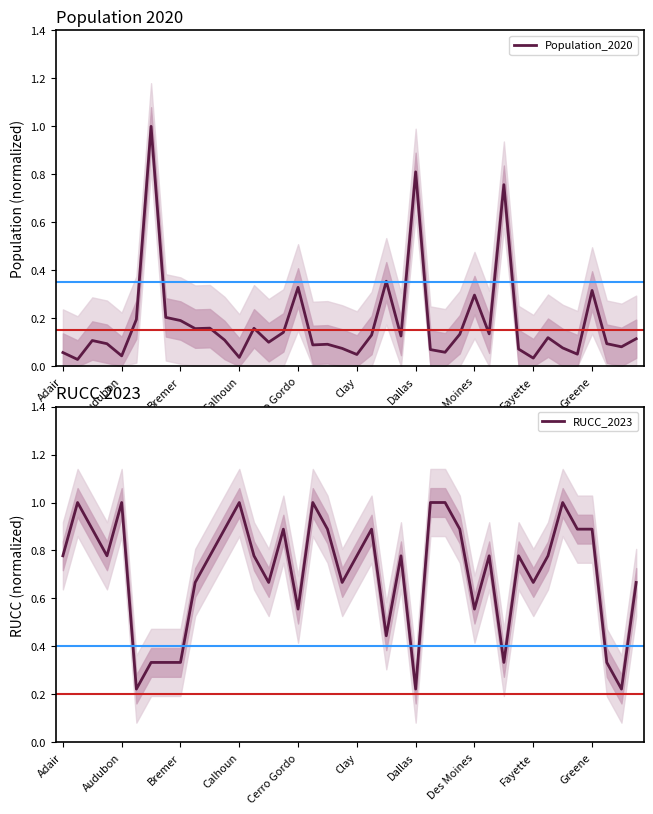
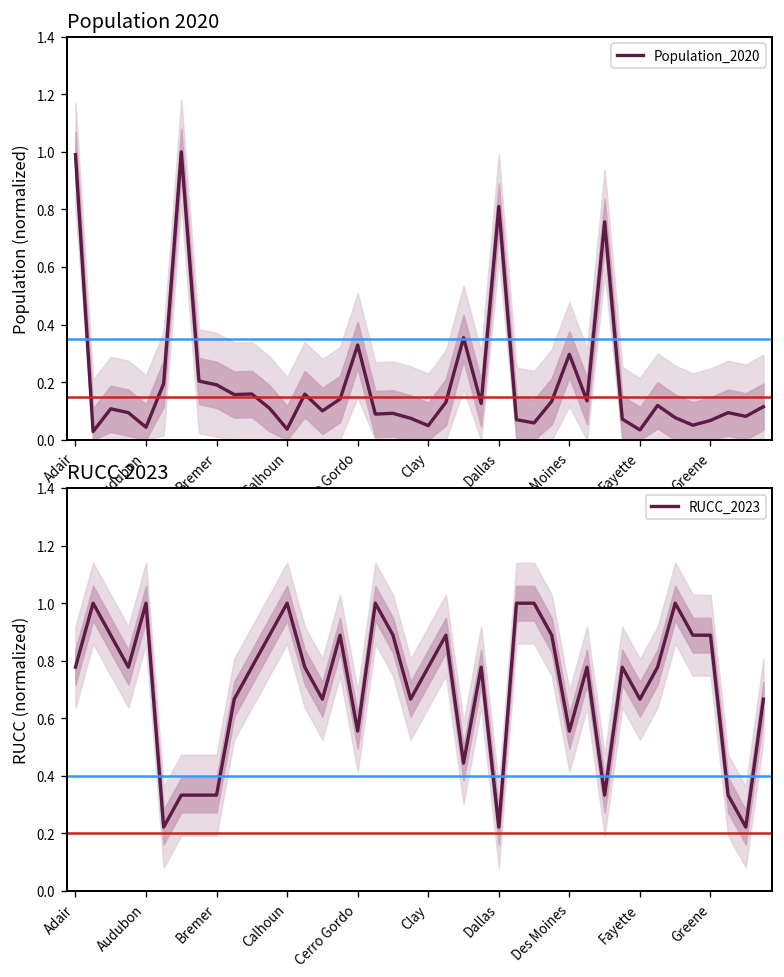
Population 2020, Population_2020, Adair: 0.06 -> 0.99
Population 2020, Population_2020, Greene: 0.32 -> 0.07
